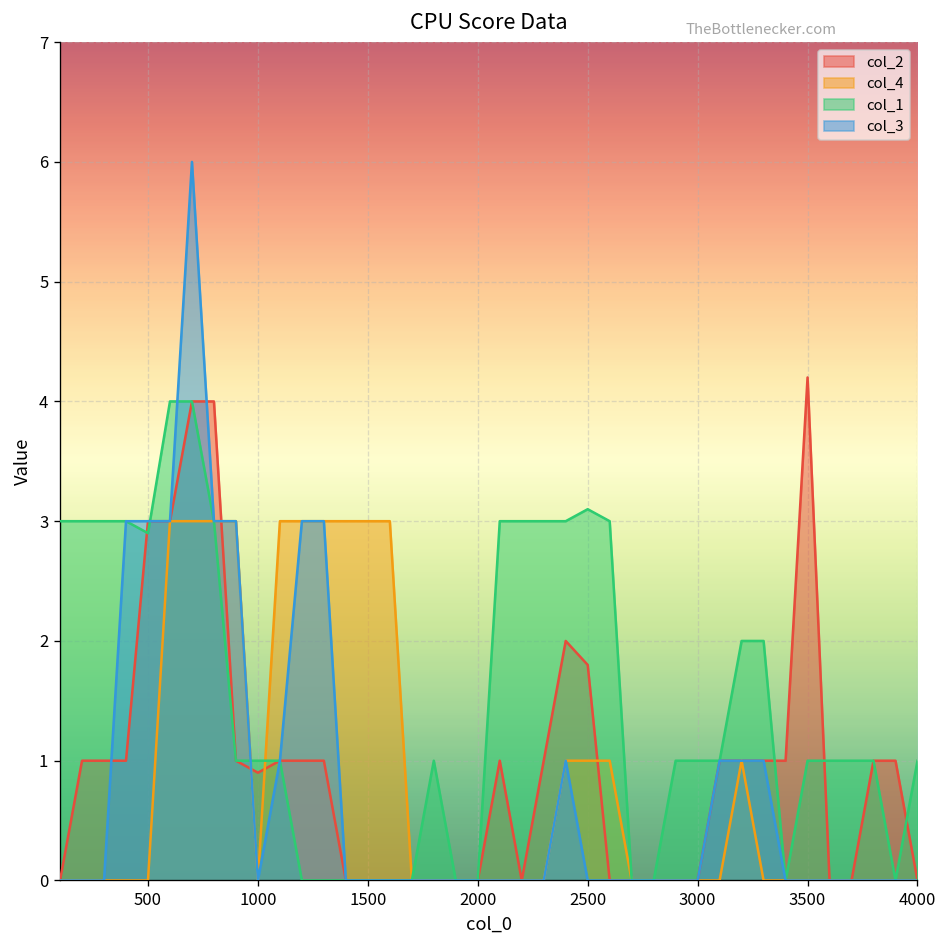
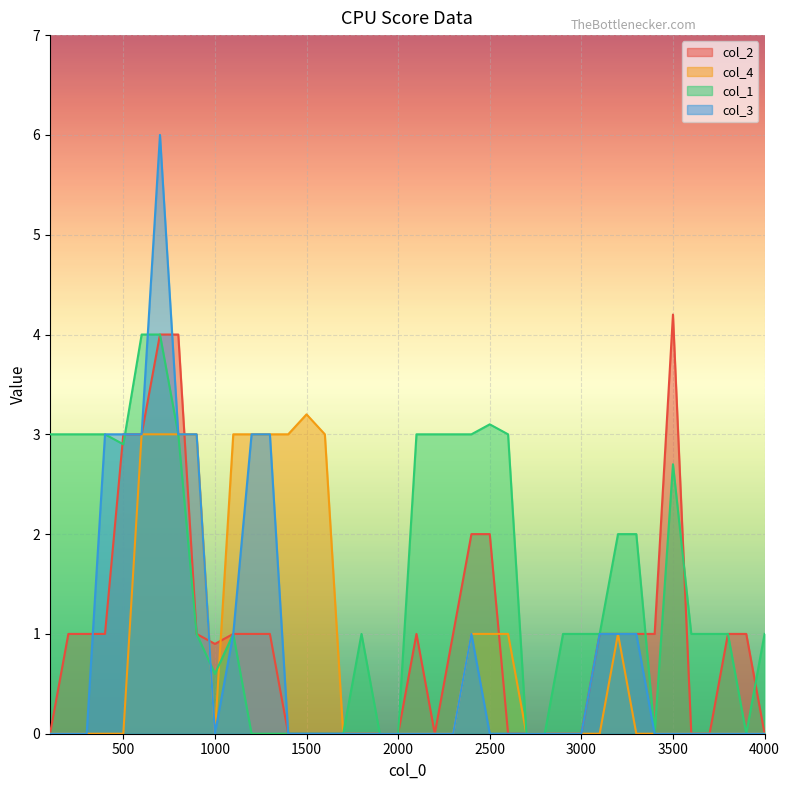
col_1, 1000: 1.0 -> 0.6
col_4, 1500: 3.0 -> 3.2
col_2, 2500: 1.8 -> 2.0
col_1, 3500: 1.0 -> 2.7
